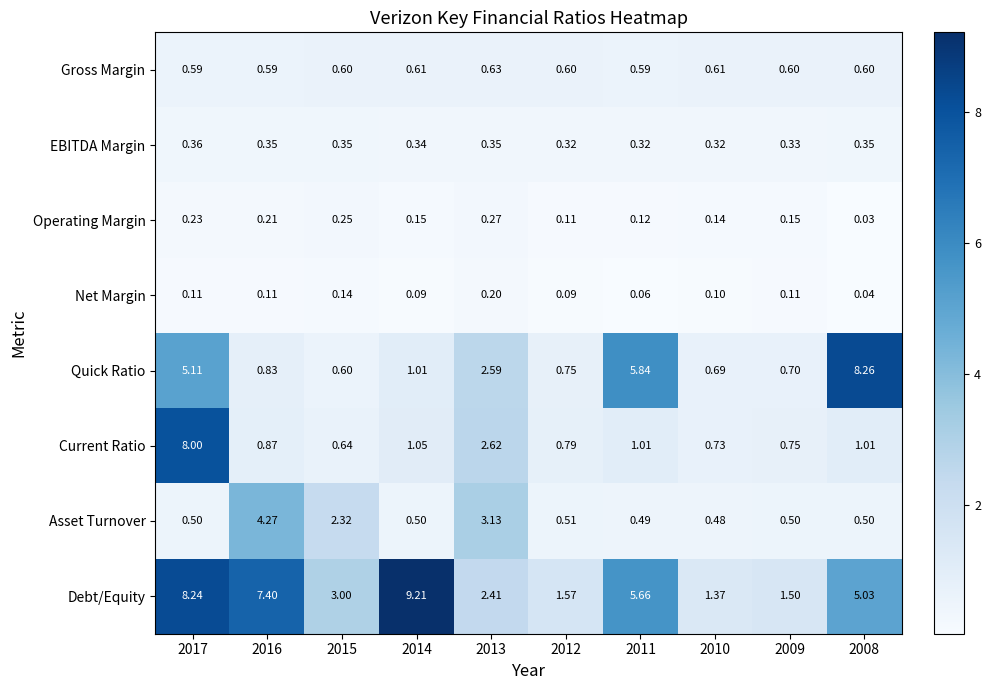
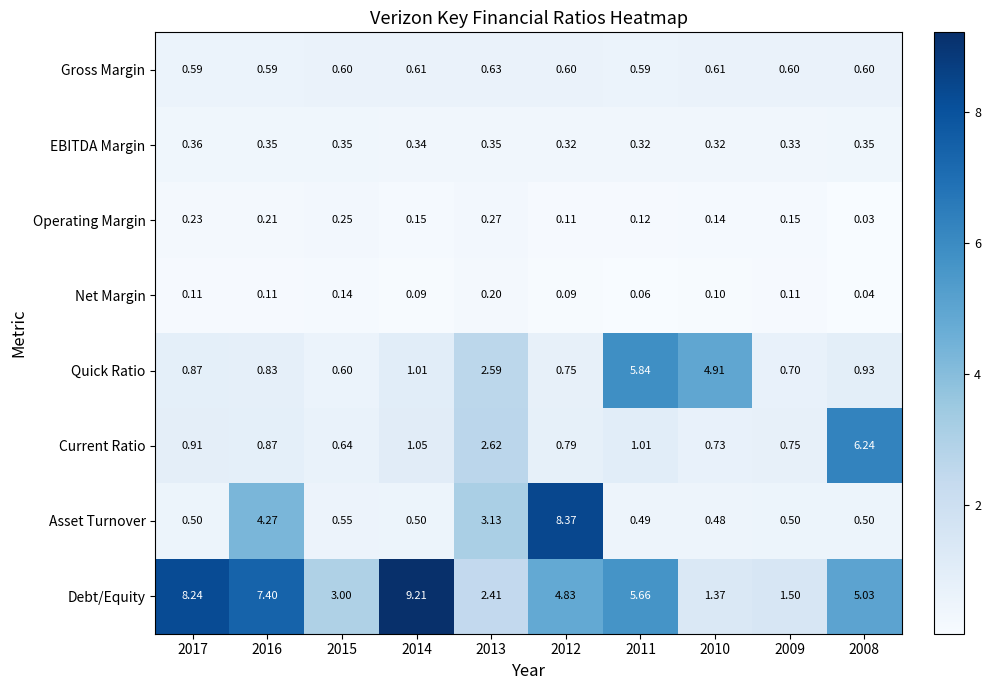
Quick Ratio, 2017: 5.11 -> 0.87
Quick Ratio, 2010: 0.69 -> 4.91
Quick Ratio, 2008: 8.26 -> 0.93
Current Ratio, 2017: 8.00 -> 0.91
Current Ratio, 2008: 1.01 -> 6.24
Asset Turnover, 2015: 2.32 -> 0.55
Asset Turnover, 2012: 0.51 -> 8.37
Debt/Equity, 2012: 1.57 -> 4.83
